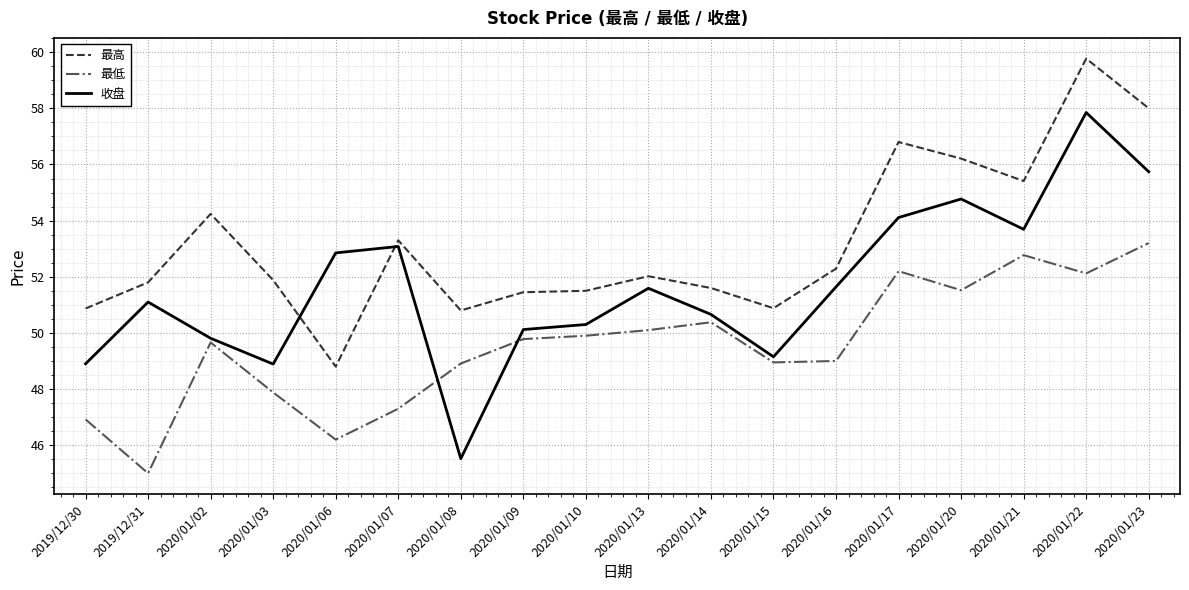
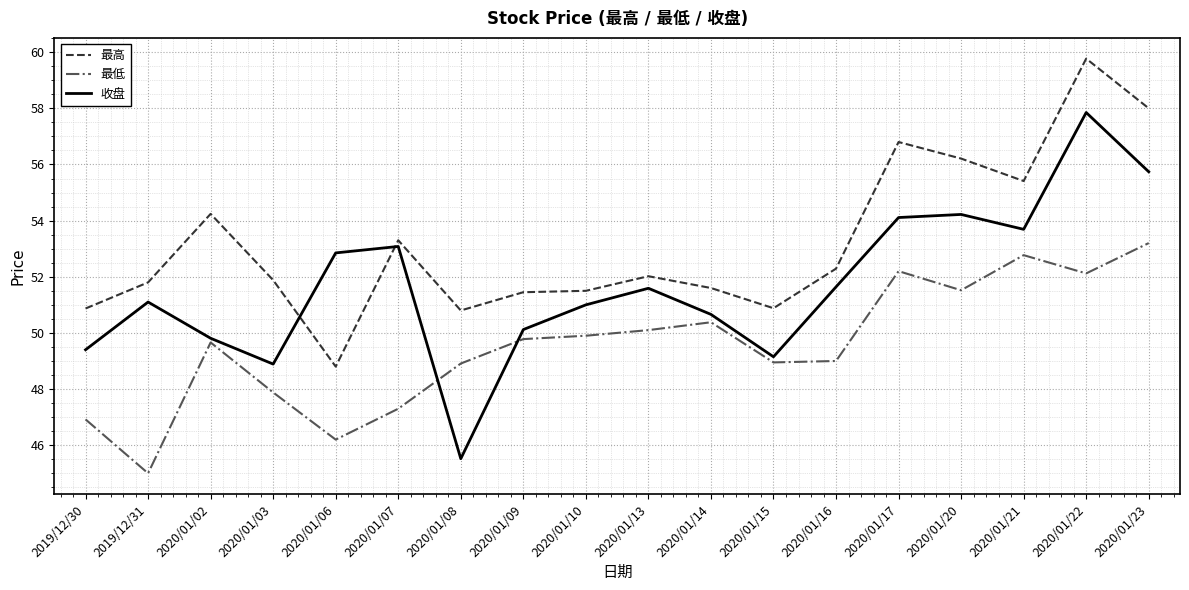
收盘, 2019/12/30: 48.9 -> 49.4
收盘, 2020/01/10: 50.3 -> 51.0
收盘, 2020/01/20: 54.8 -> 54.2
